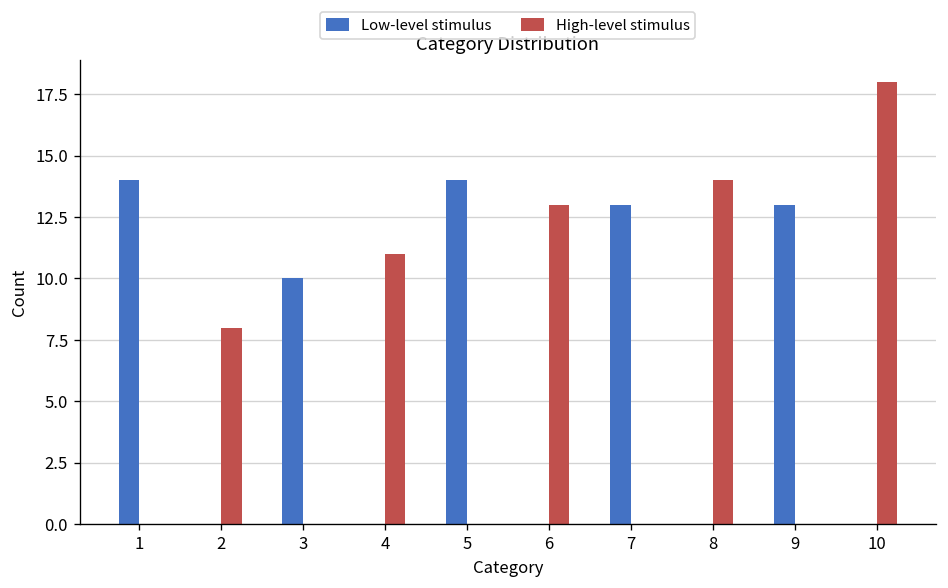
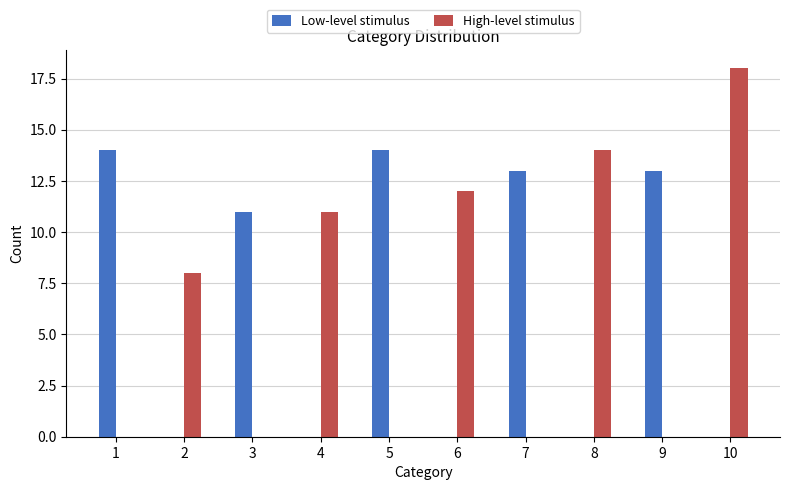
Low-level stimulus, 3: 10 -> 11
High-level stimulus, 6: 13 -> 12
